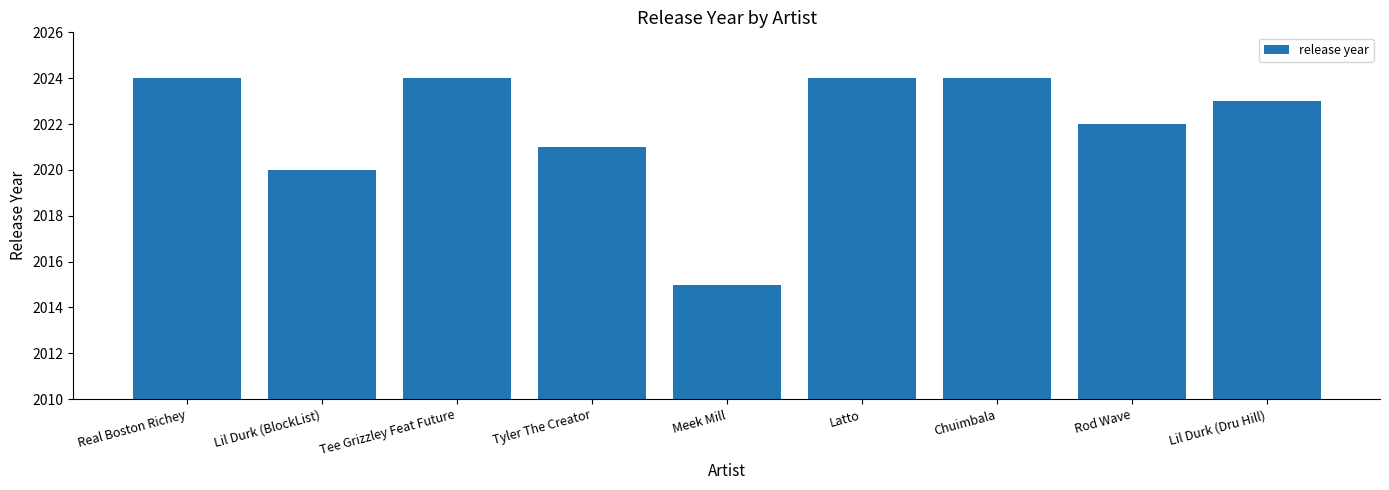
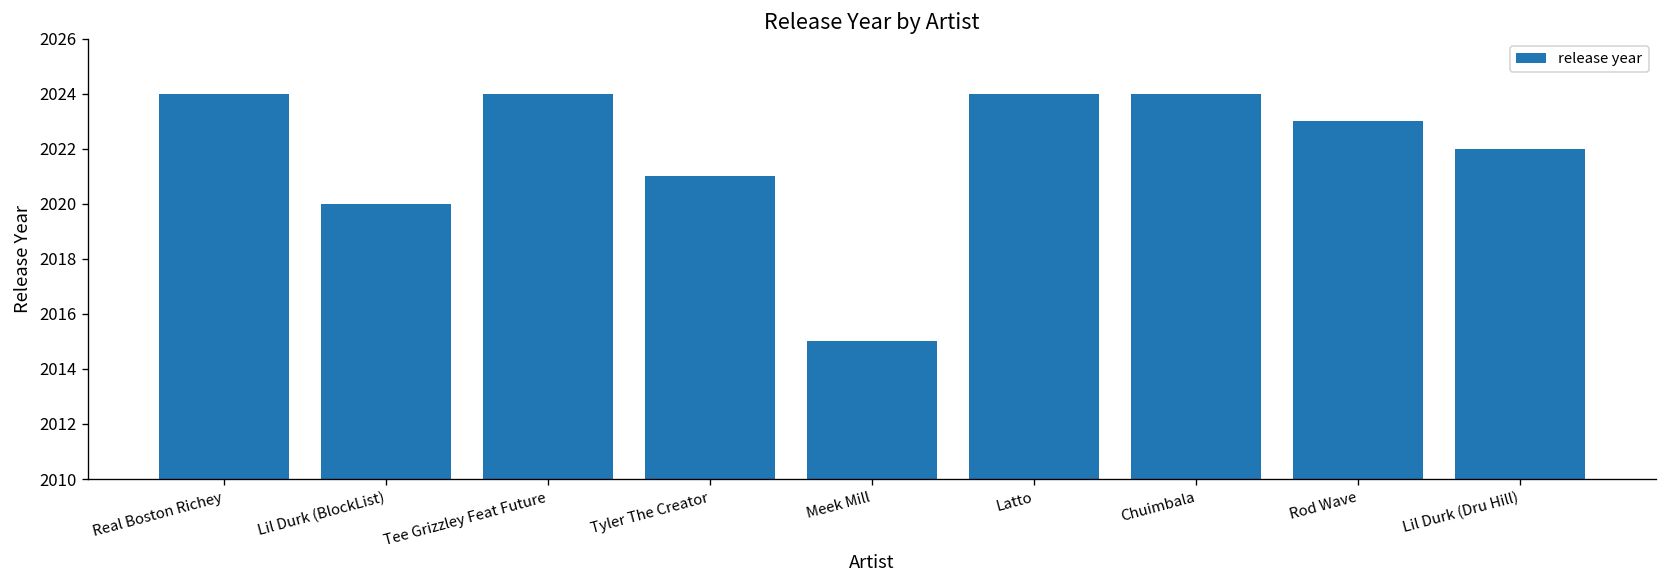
Rod Wave: 2022 -> 2023
Lil Durk (Dru Hill): 2023 -> 2022
